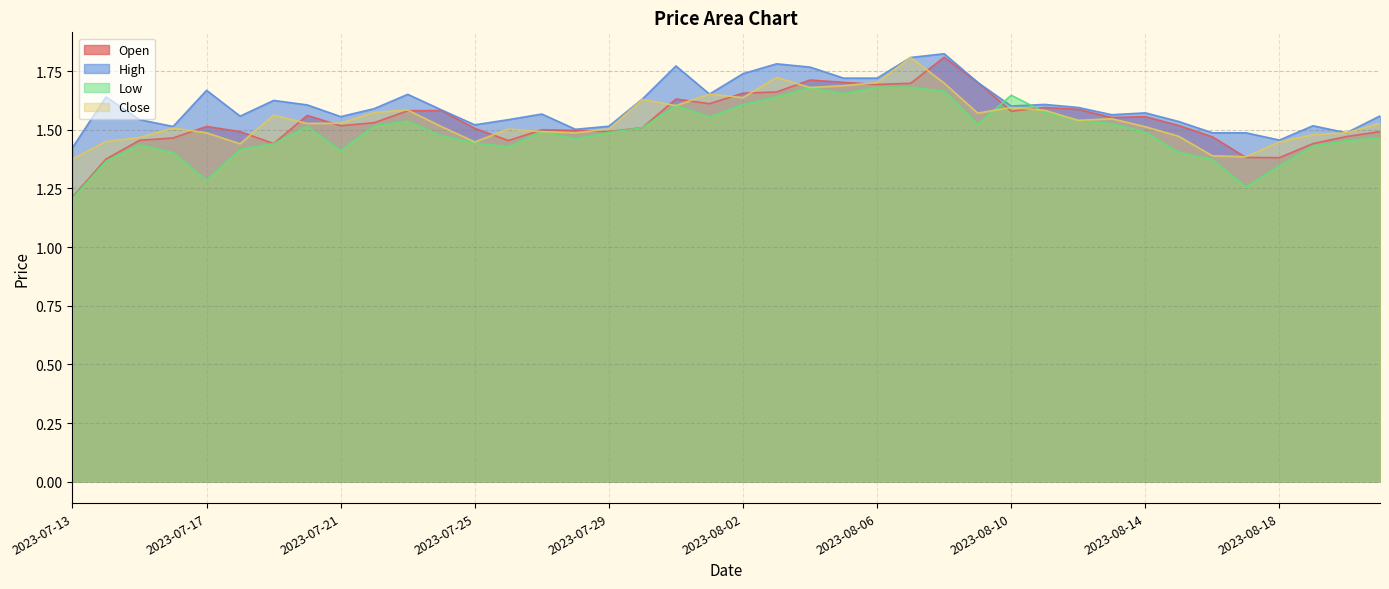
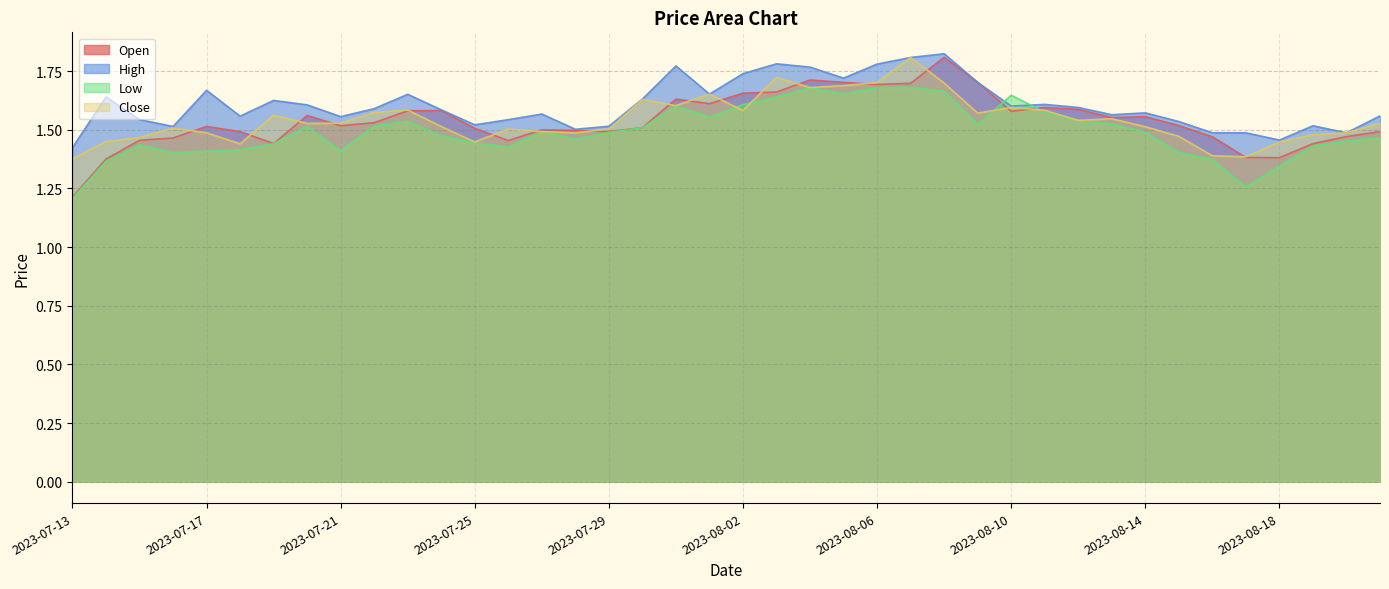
Low, 2023-07-17: 1.29 -> 1.41
Close, 2023-08-02: 1.64 -> 1.58
High, 2023-08-06: 1.72 -> 1.78
